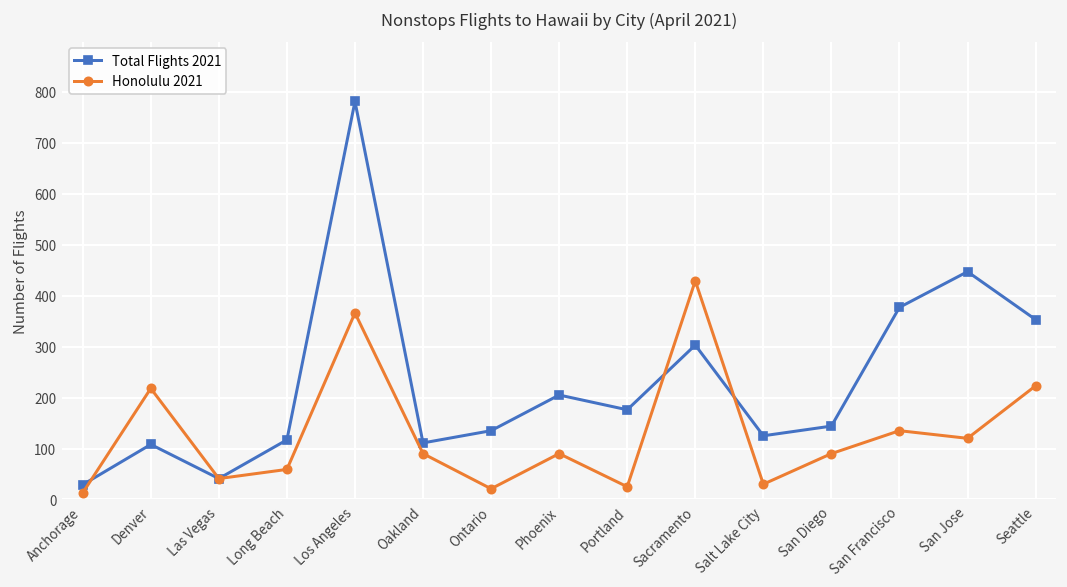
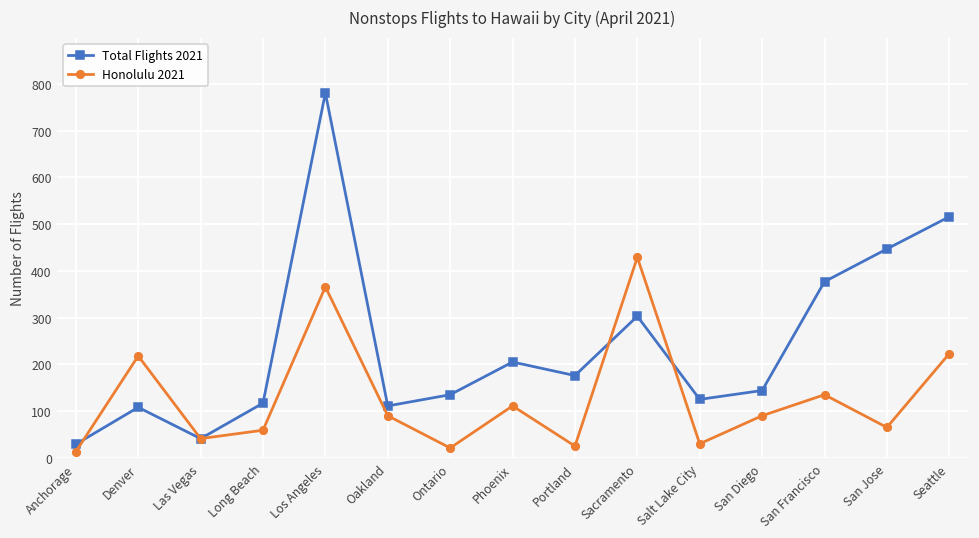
Honolulu 2021, Phoenix: 90 -> 110
Honolulu 2021, San Jose: 120 -> 70
Total Flights 2021, Seattle: 350 -> 520
